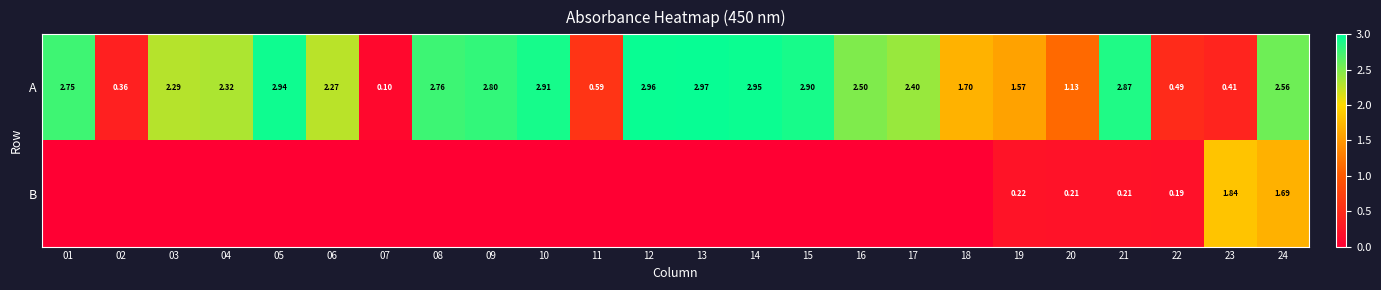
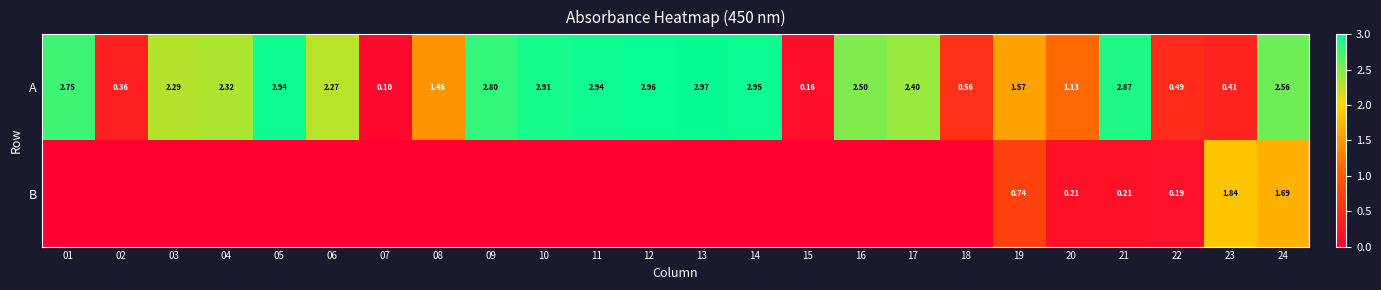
A, 08: 2.76 -> 1.46
A, 11: 0.59 -> 2.94
A, 15: 2.90 -> 0.16
A, 18: 1.70 -> 0.56
B, 19: 0.22 -> 0.74
